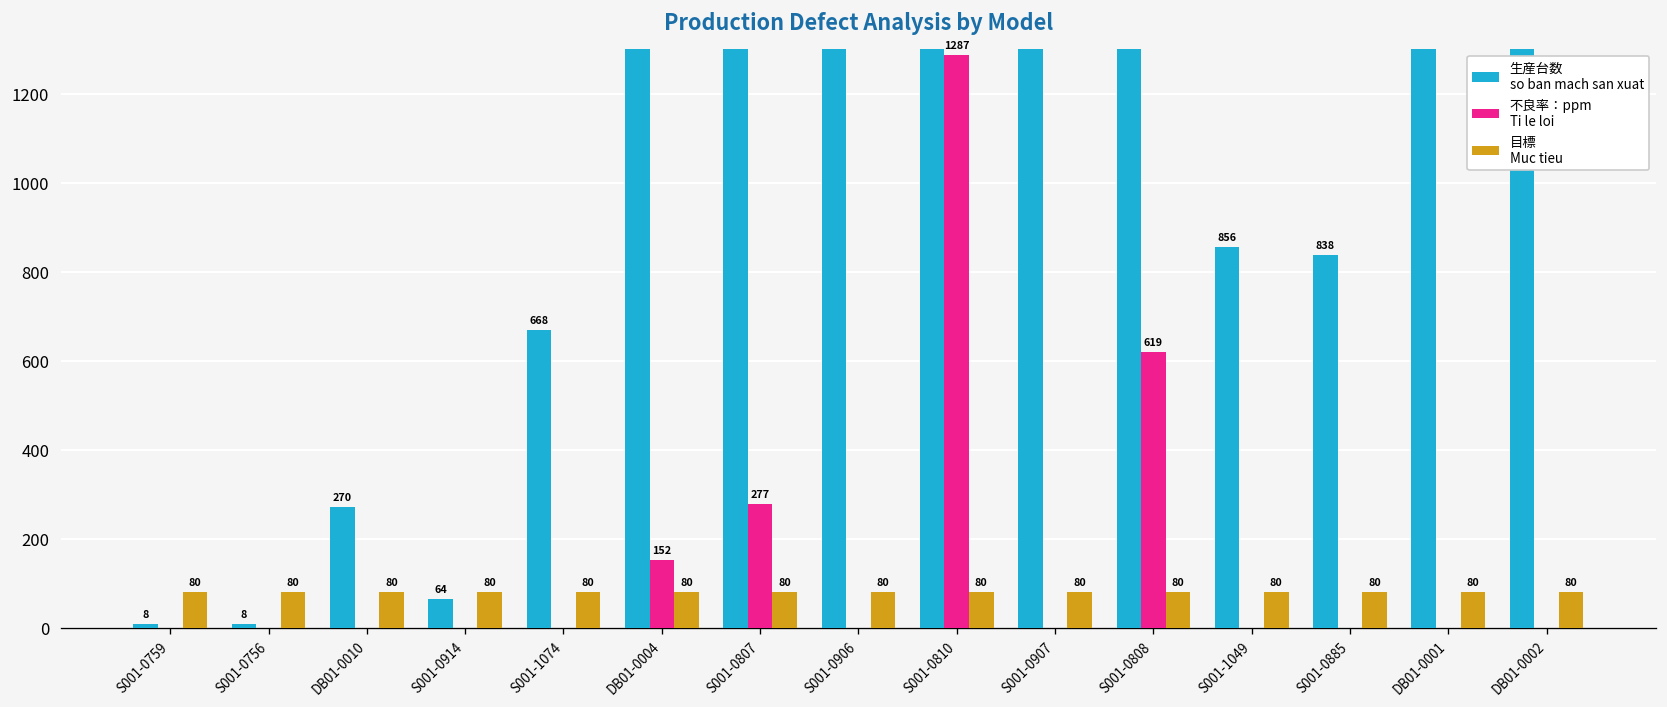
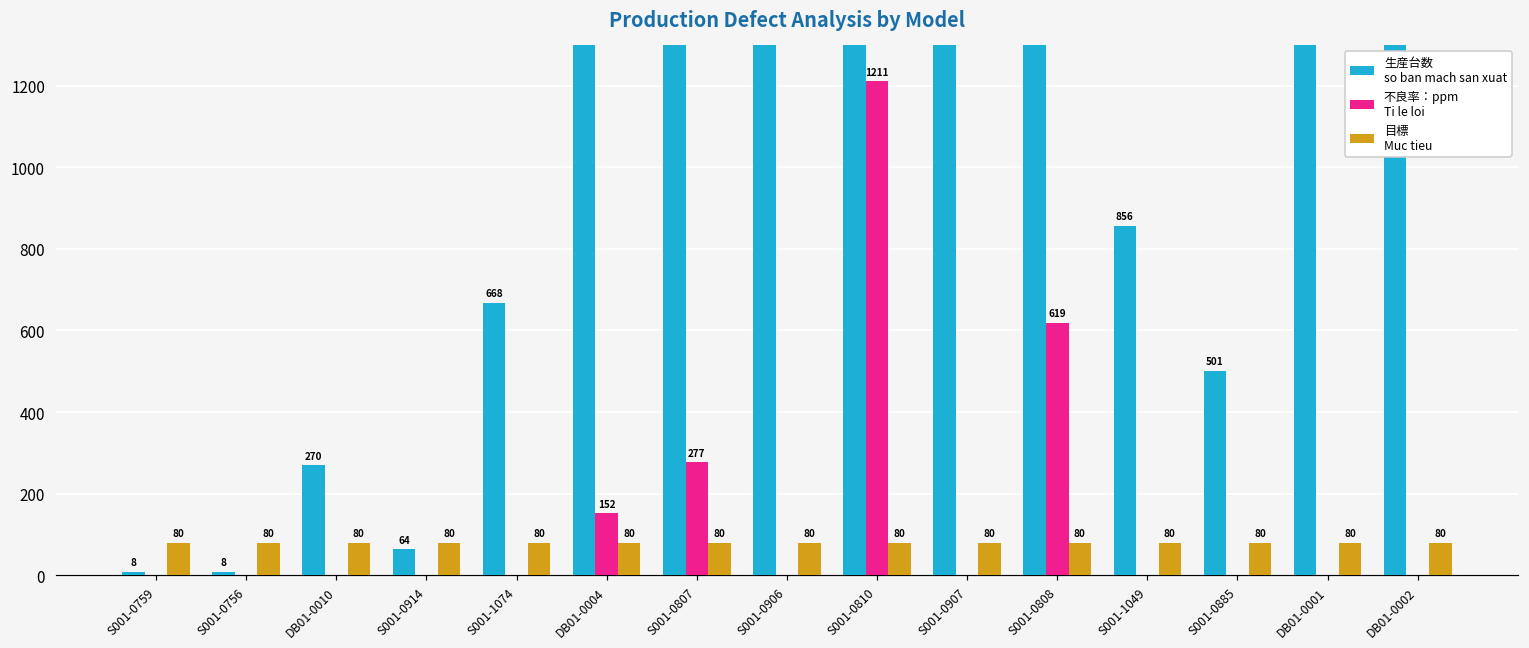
不良率：ppm Ti le loi, S001-0810: 1287 -> 1211
生産台数 so ban mach san xuat, S001-0885: 838 -> 501
